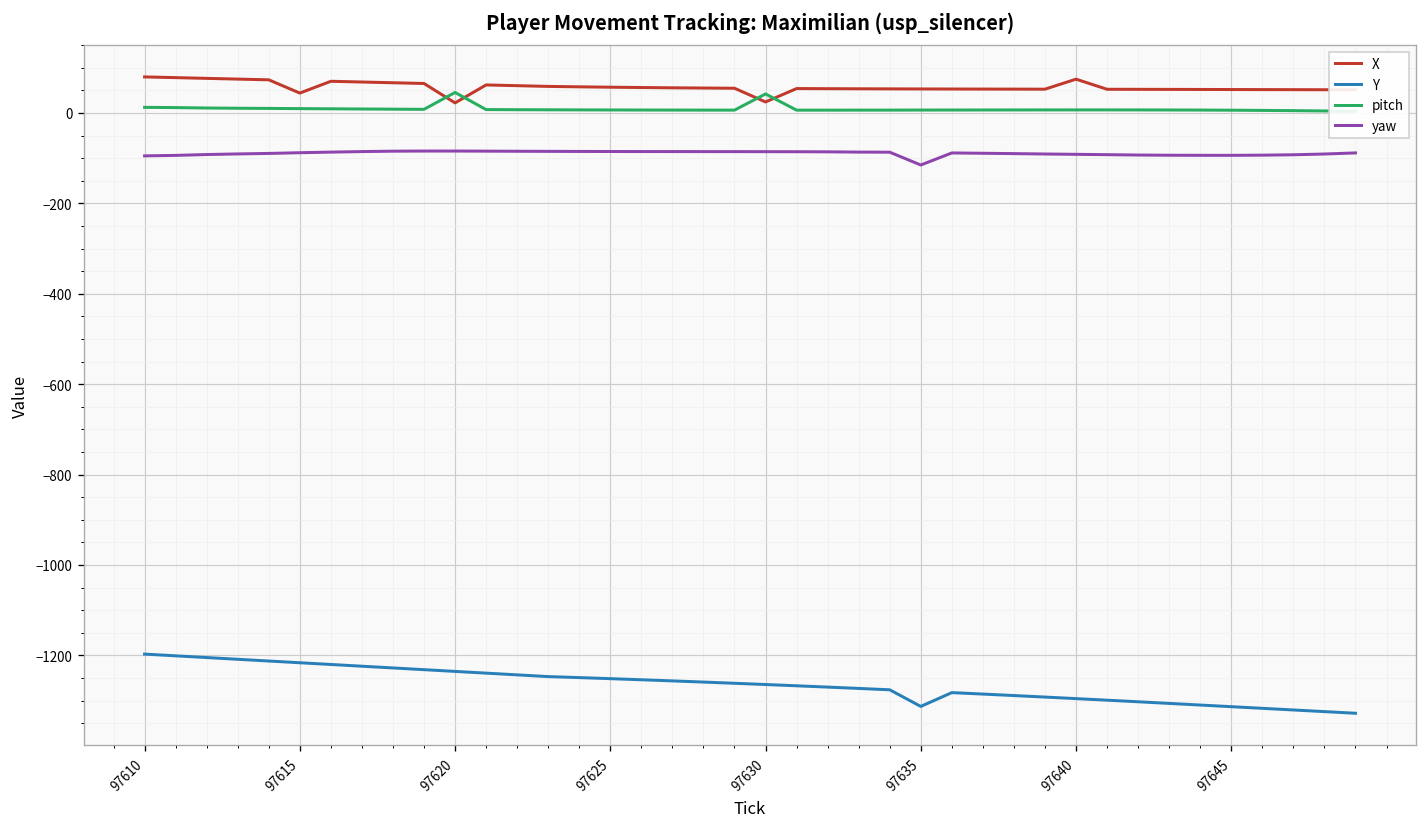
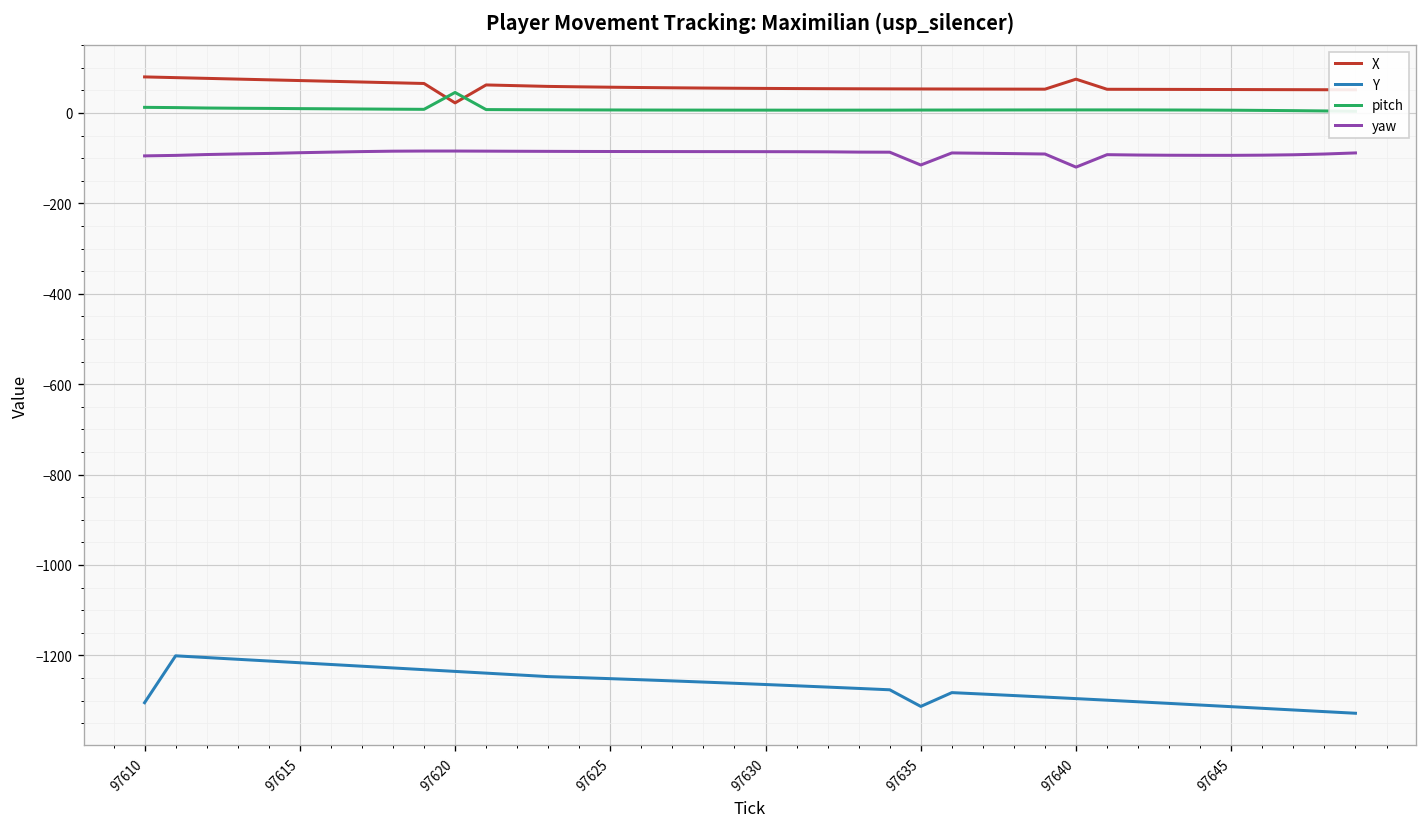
Y, 97610: -1200 -> -1300
X, 97615: 40 -> 70
X, 97630: 20 -> 50
pitch, 97630: 40 -> 10
yaw, 97640: -90 -> -120
